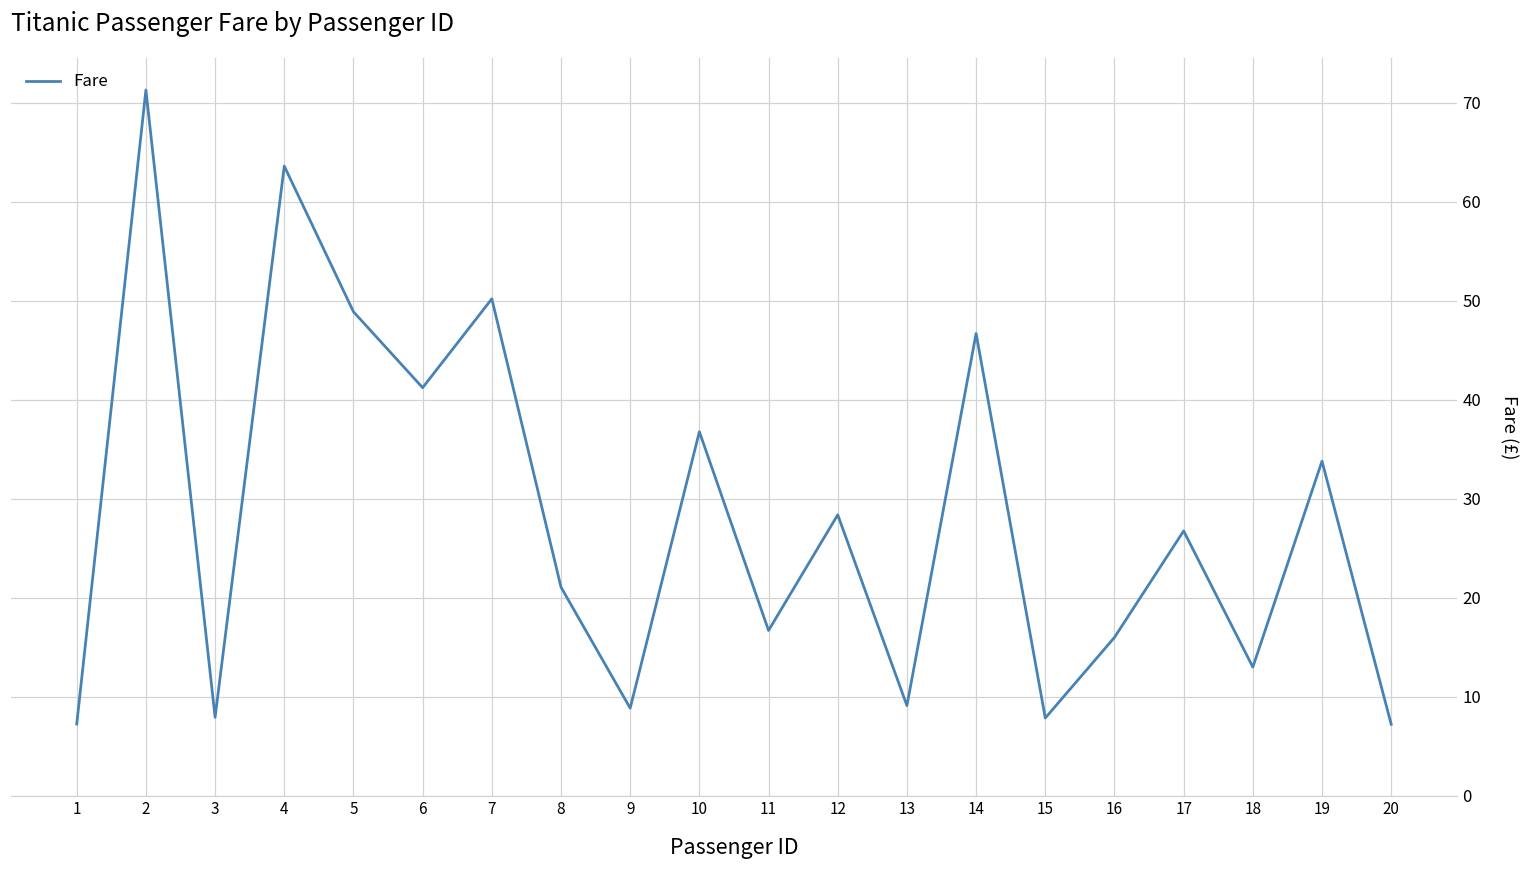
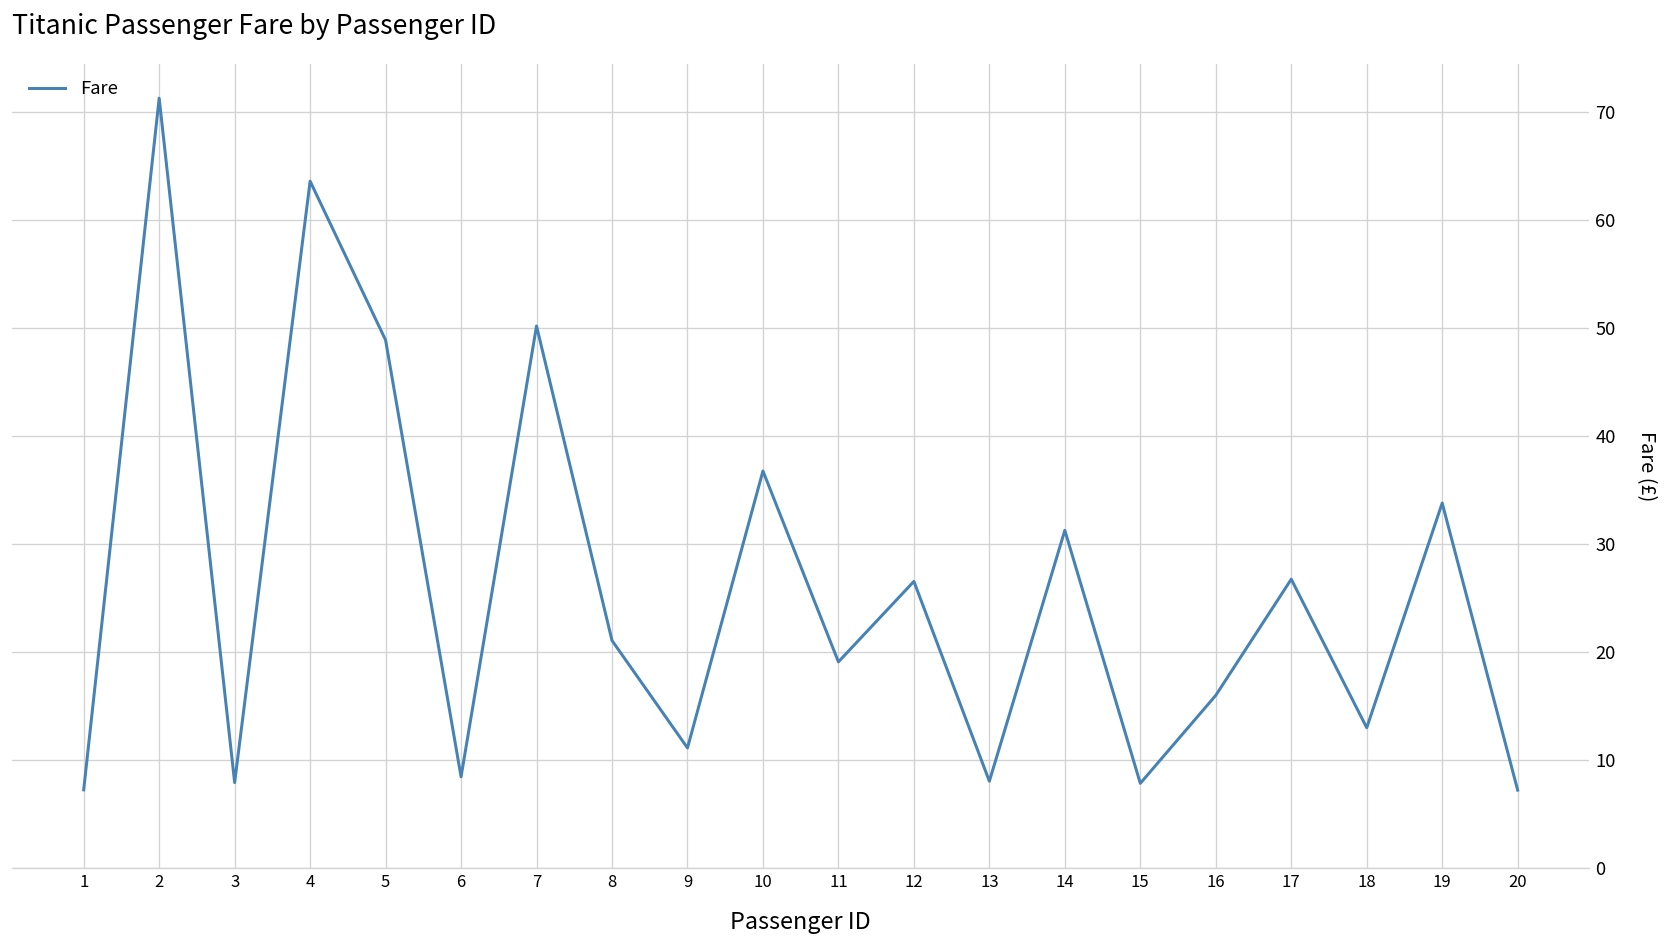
6: 41 -> 8
9: 9 -> 11
11: 17 -> 19
12: 28 -> 27
13: 9 -> 8
14: 47 -> 31
